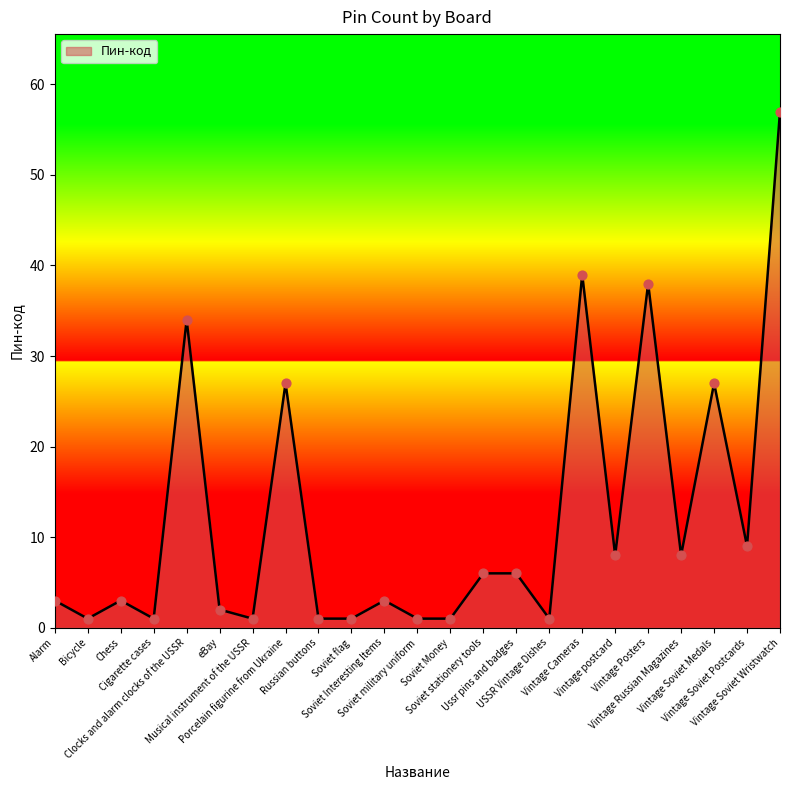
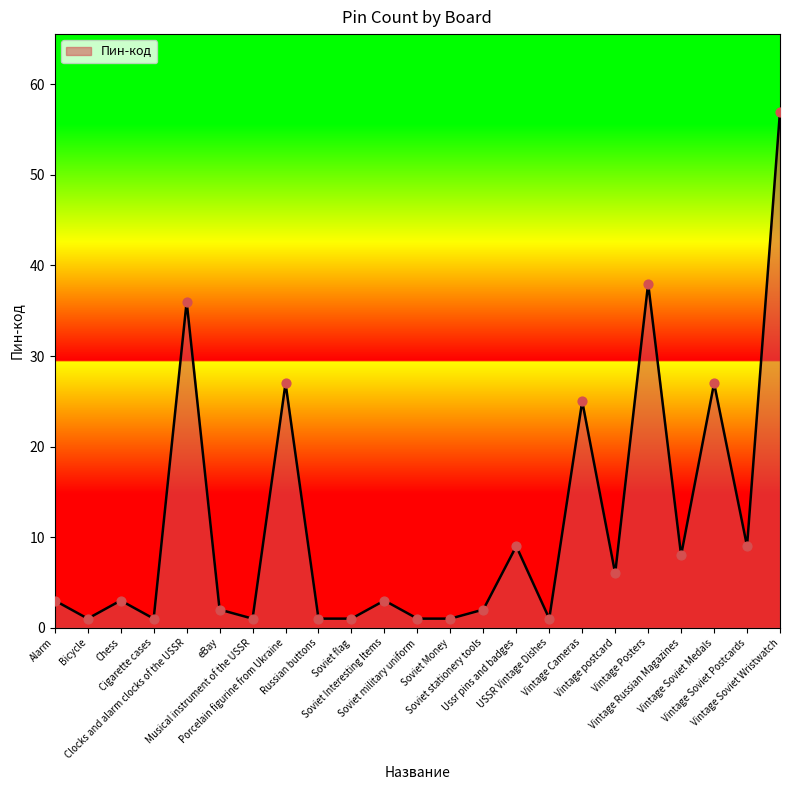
Clocks and alarm clocks of the USSR: 34 -> 36
Soviet stationery tools: 6 -> 2
Ussr pins and badges: 6 -> 9
Vintage Cameras: 39 -> 25
Vintage postcard: 8 -> 6
